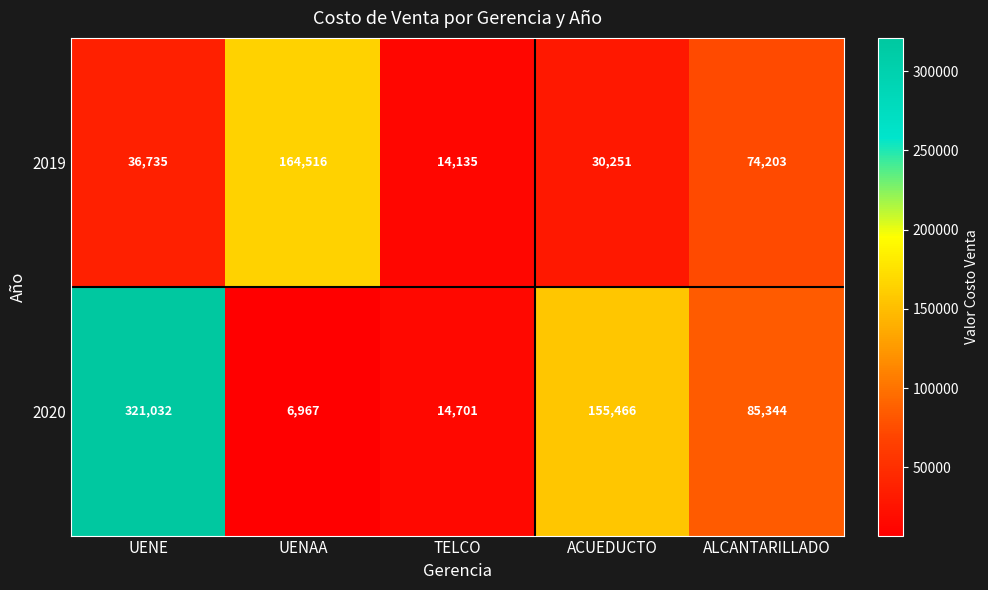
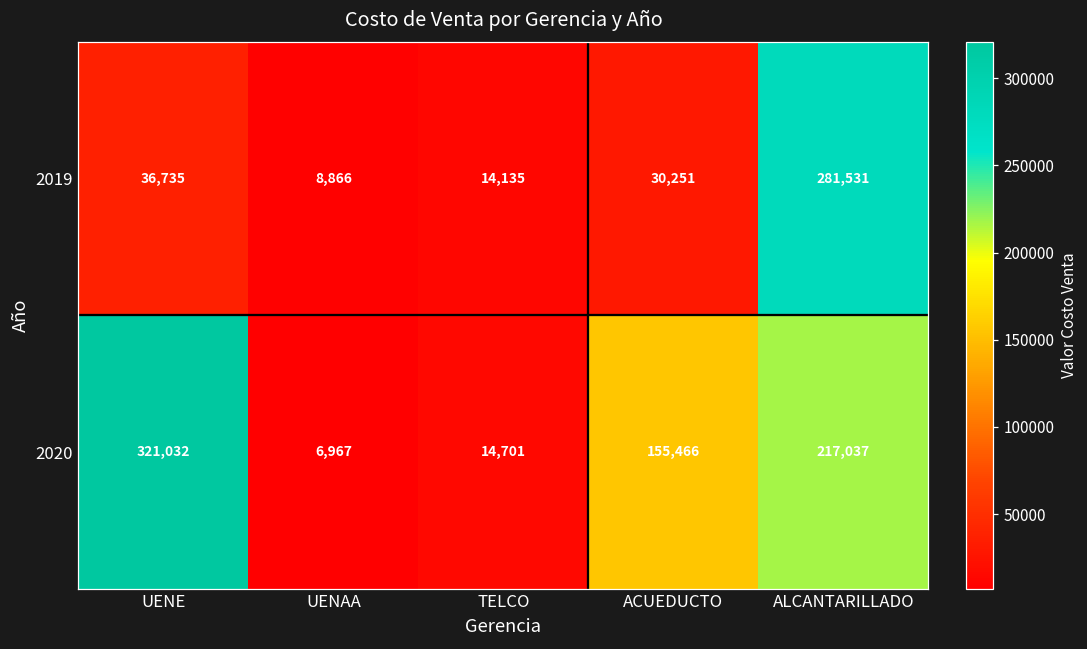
2019, UENAA: 164,516 -> 8,866
2019, ALCANTARILLADO: 74,203 -> 281,531
2020, ALCANTARILLADO: 85,344 -> 217,037
